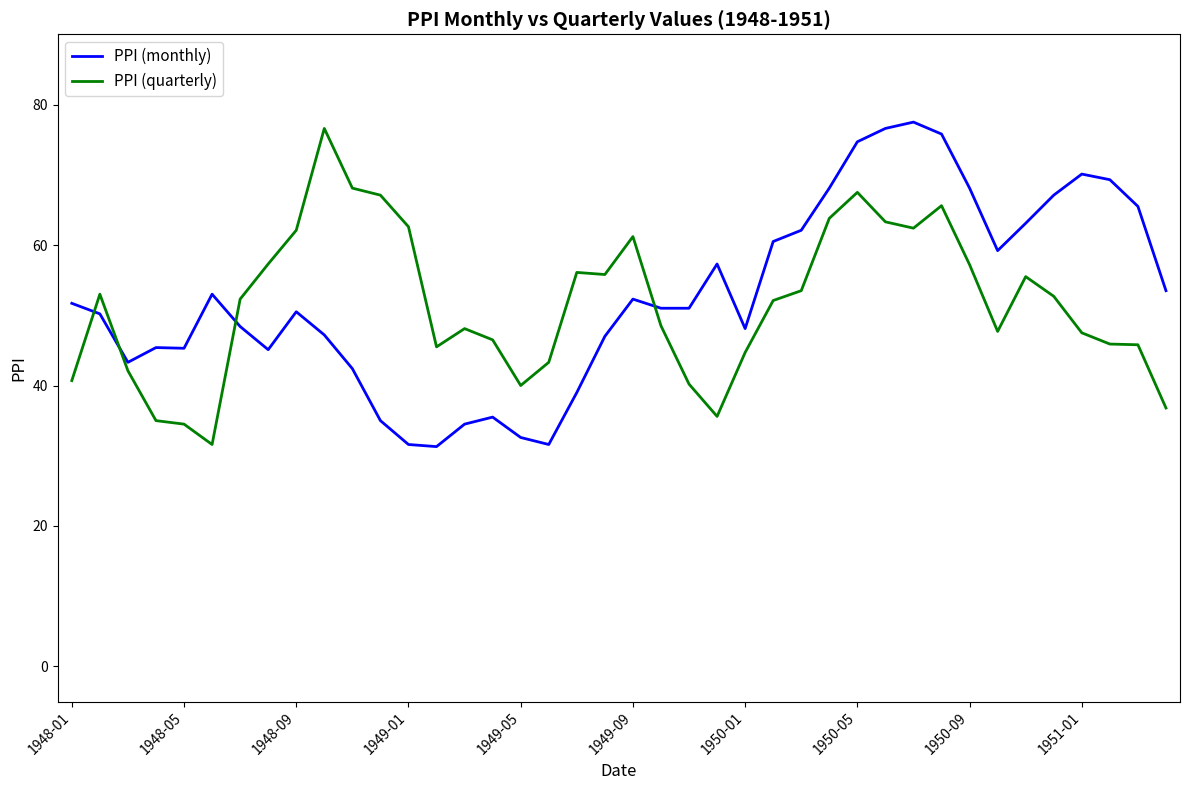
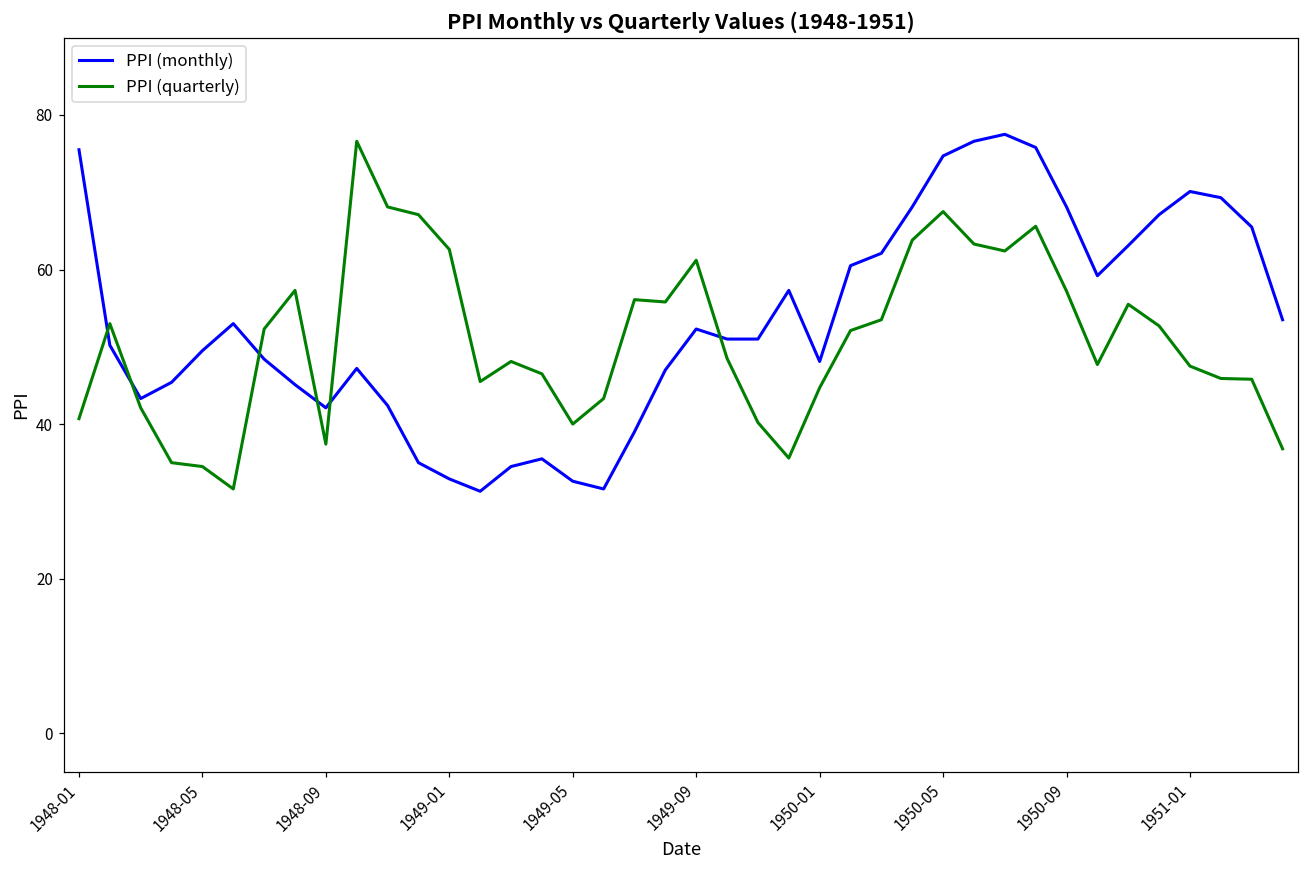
PPI (monthly), 1948-01: 52 -> 76
PPI (monthly), 1948-05: 45 -> 50
PPI (monthly), 1948-09: 51 -> 42
PPI (quarterly), 1948-09: 62 -> 37
PPI (monthly), 1949-01: 32 -> 33
